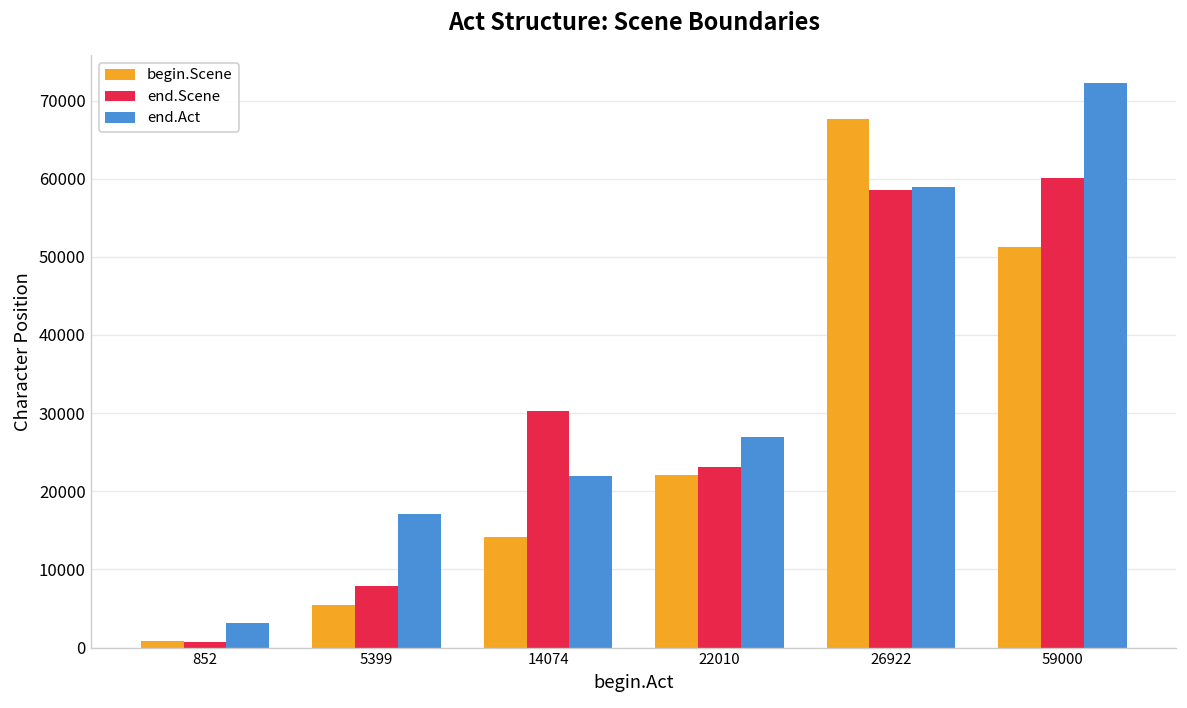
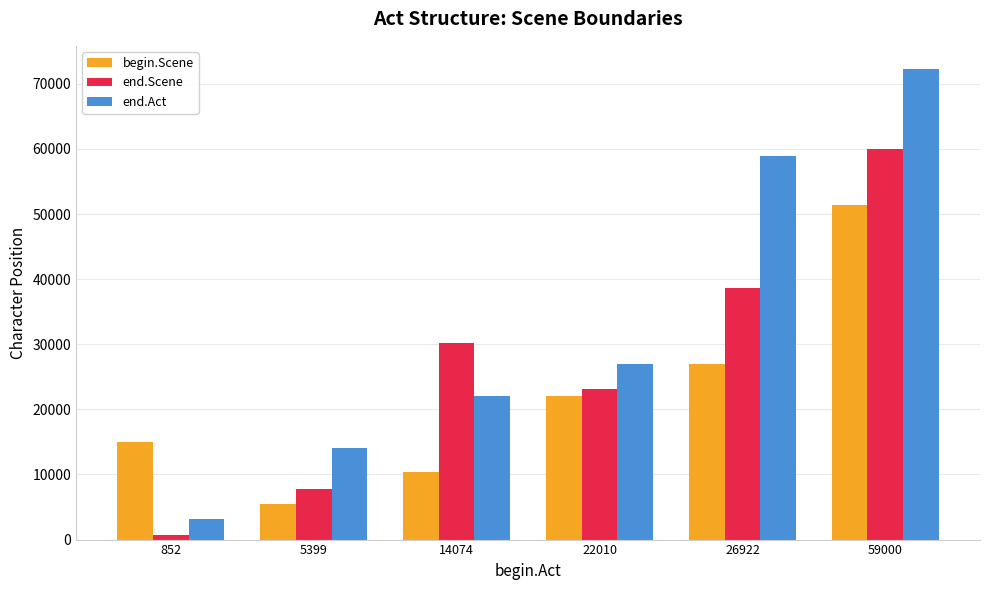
begin.Scene, 852: 1000 -> 15000
end.Act, 5399: 17000 -> 14000
begin.Scene, 14074: 14000 -> 10000
begin.Scene, 26922: 68000 -> 27000
end.Scene, 26922: 59000 -> 39000
